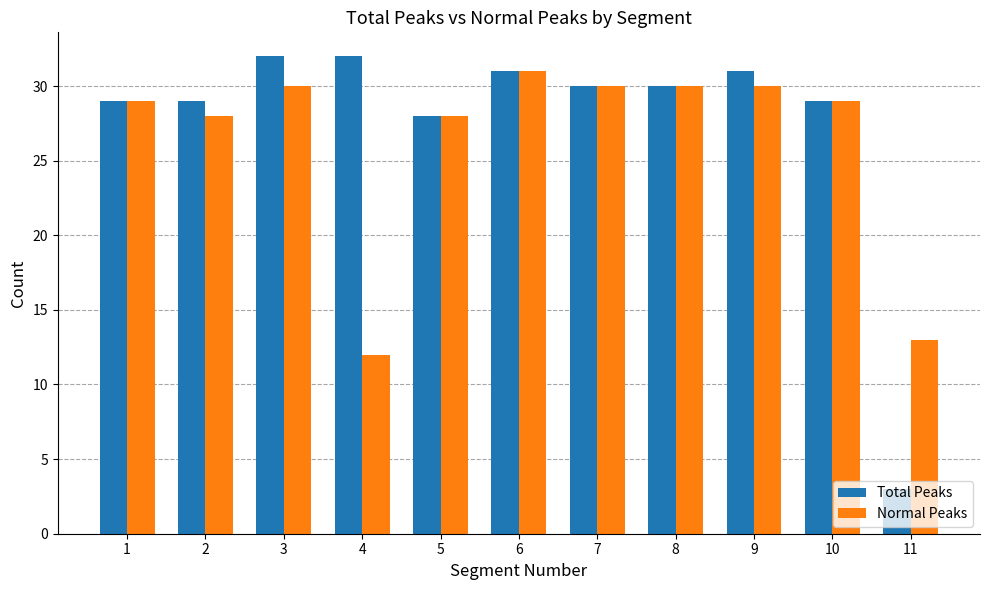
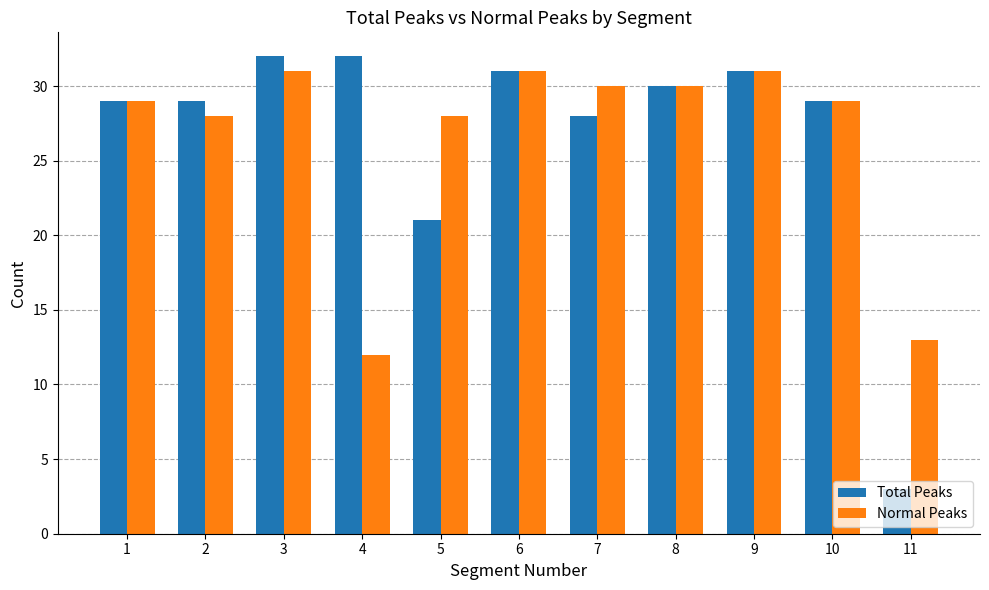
Normal Peaks, 3: 30 -> 31
Total Peaks, 5: 28 -> 21
Total Peaks, 7: 30 -> 28
Normal Peaks, 9: 30 -> 31
